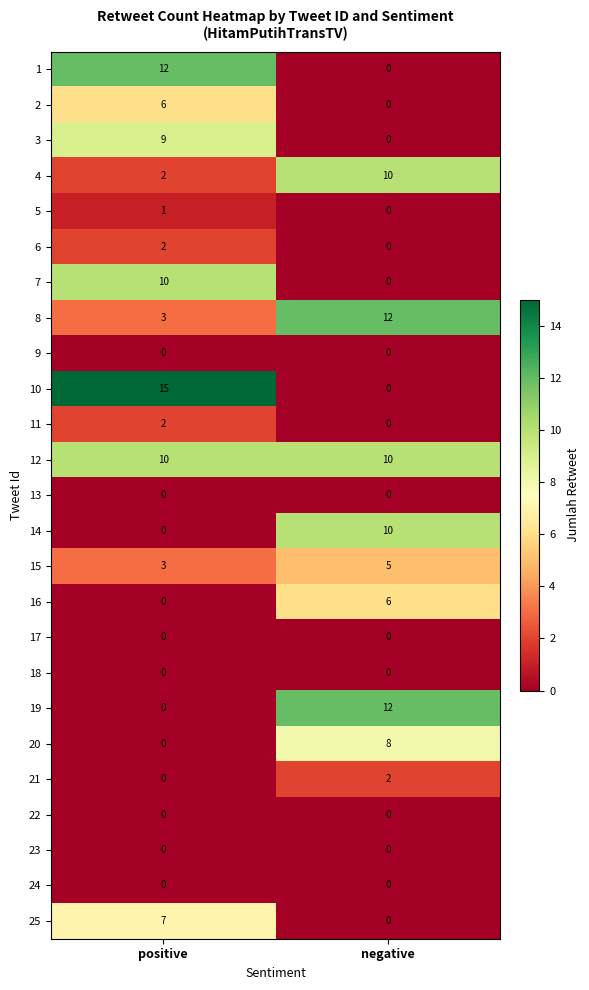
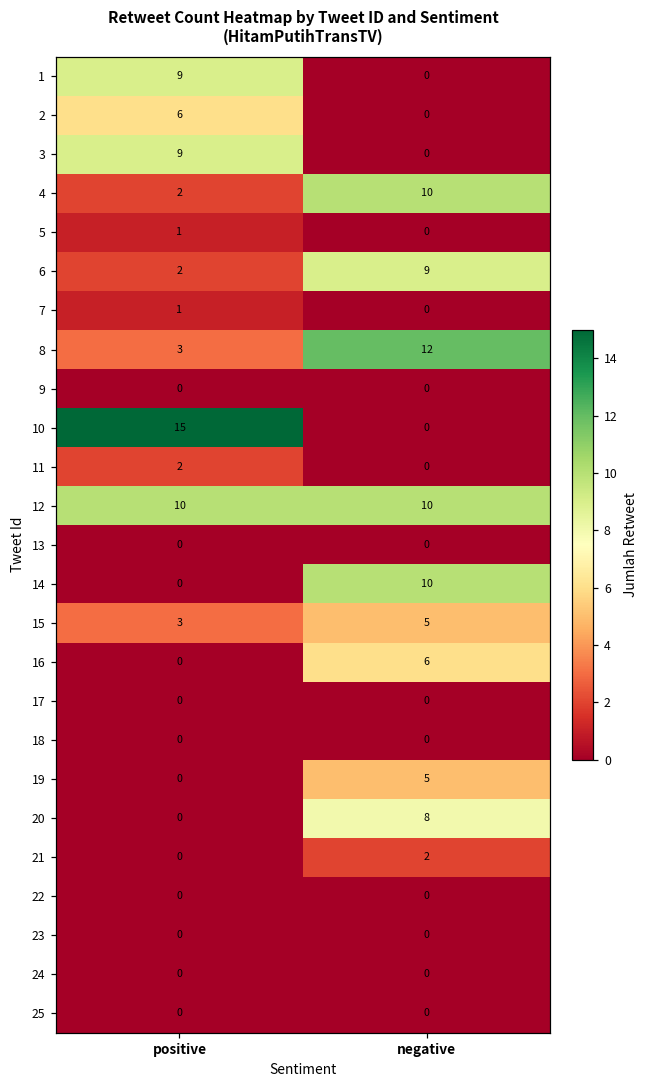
1, positive: 12 -> 9
6, negative: 0 -> 9
7, positive: 10 -> 1
19, negative: 12 -> 5
25, positive: 7 -> 0
